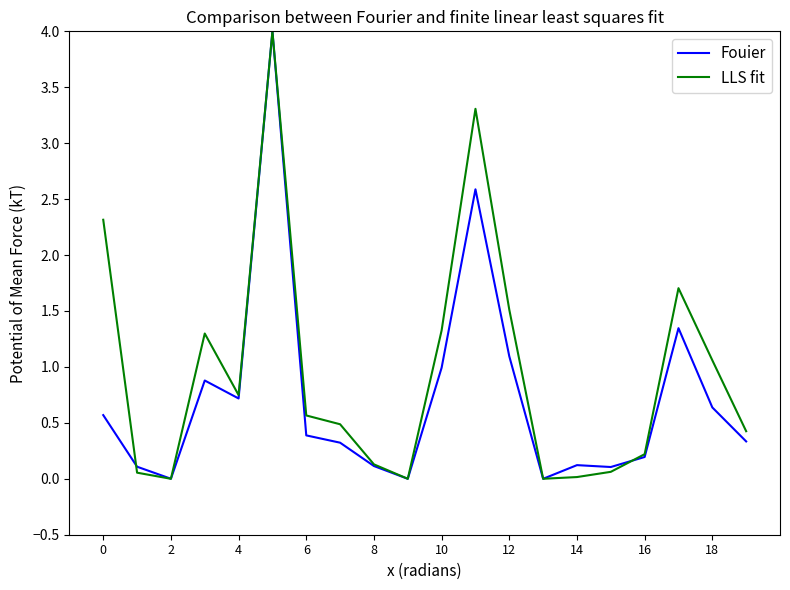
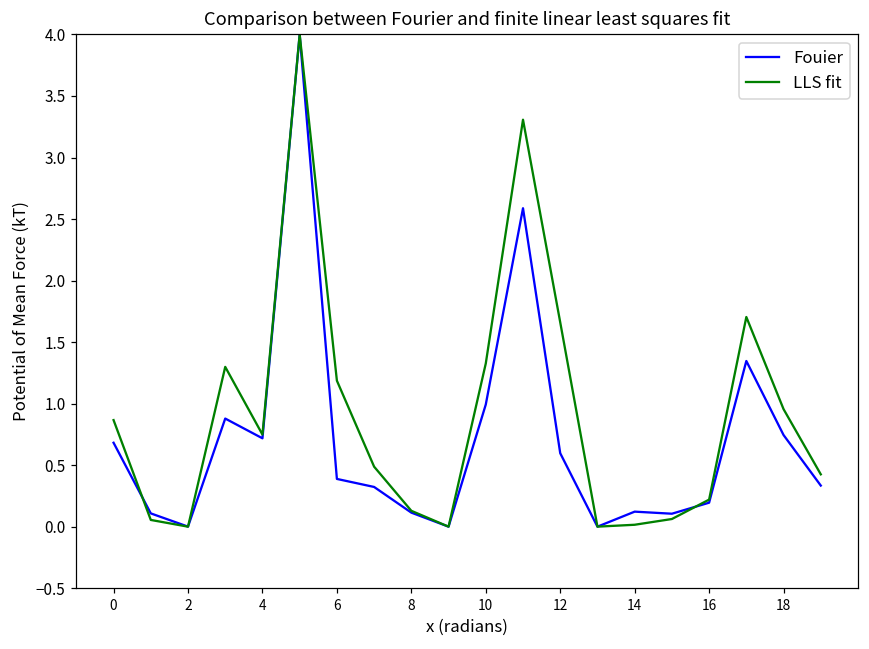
Fouier, 0: 0.57 -> 0.68
LLS fit, 0: 2.32 -> 0.87
LLS fit, 6: 0.57 -> 1.19
Fouier, 12: 1.09 -> 0.60
LLS fit, 12: 1.51 -> 1.66
Fouier, 18: 0.64 -> 0.74
LLS fit, 18: 1.06 -> 0.95
